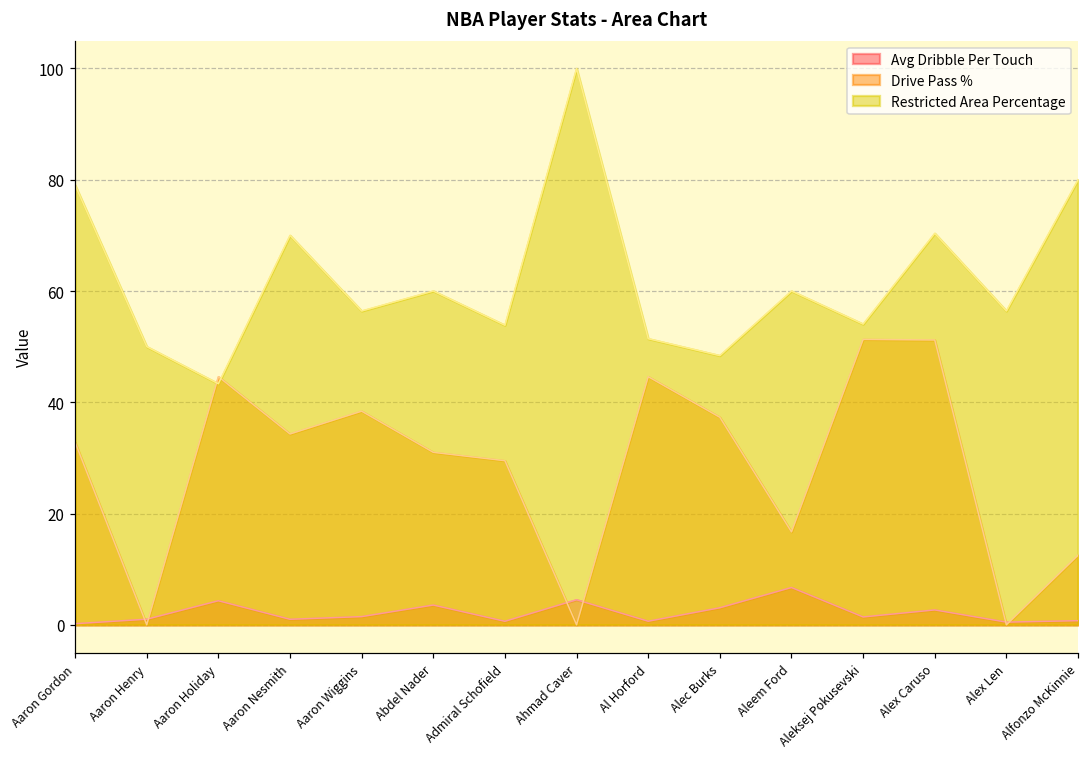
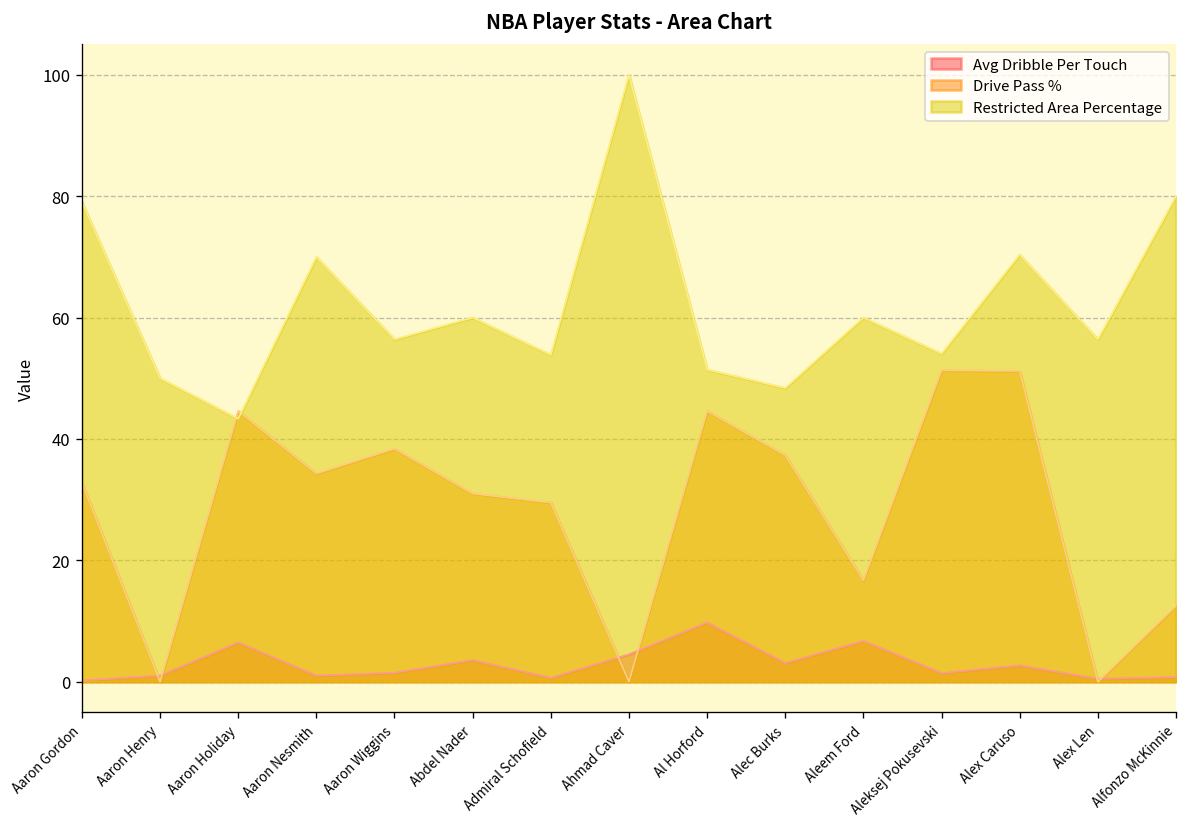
Avg Dribble Per Touch, Aaron Holiday: 4 -> 6
Avg Dribble Per Touch, Al Horford: 1 -> 10
